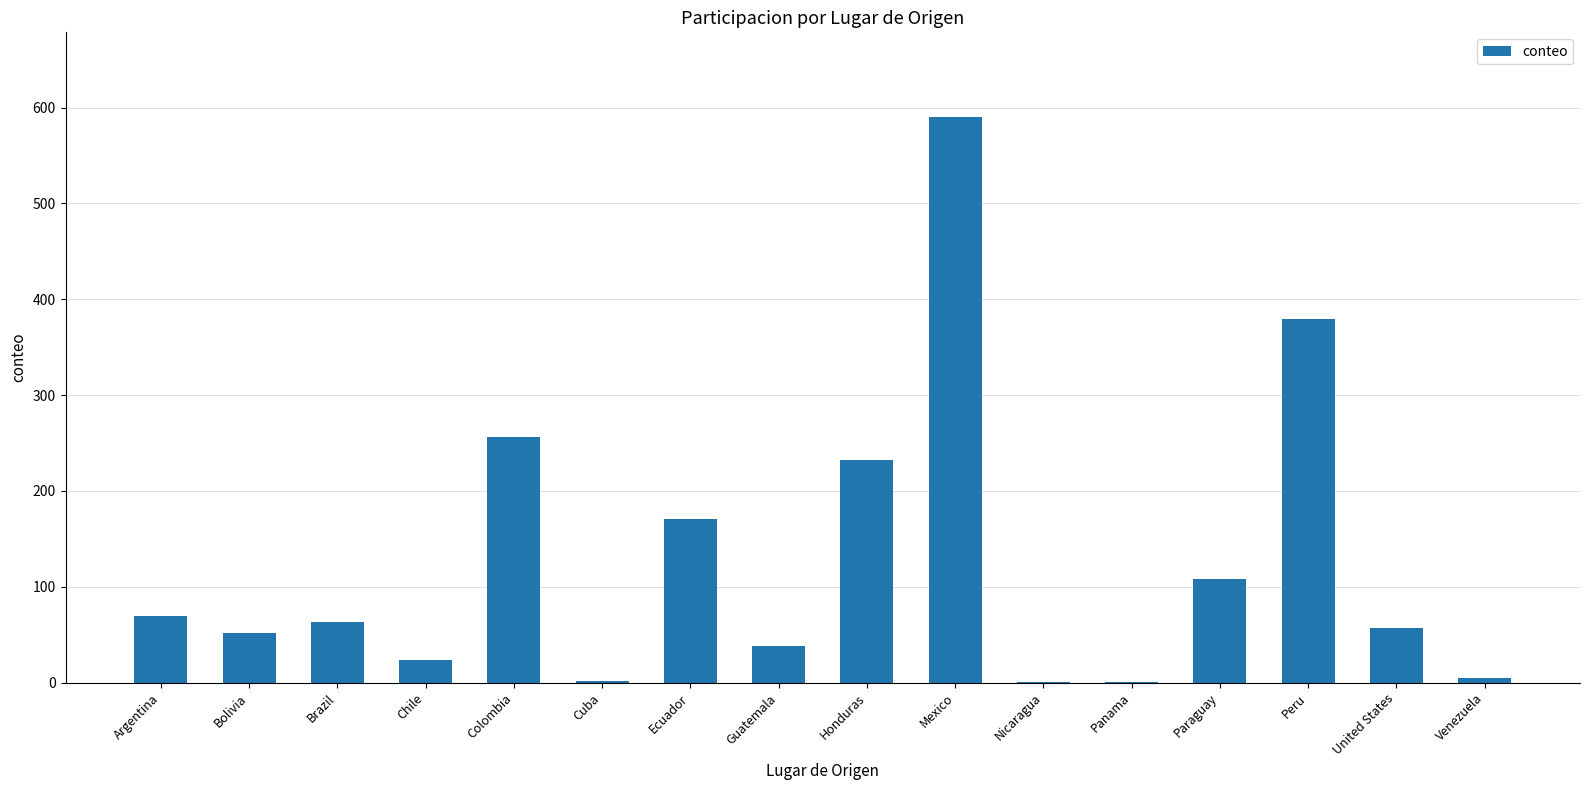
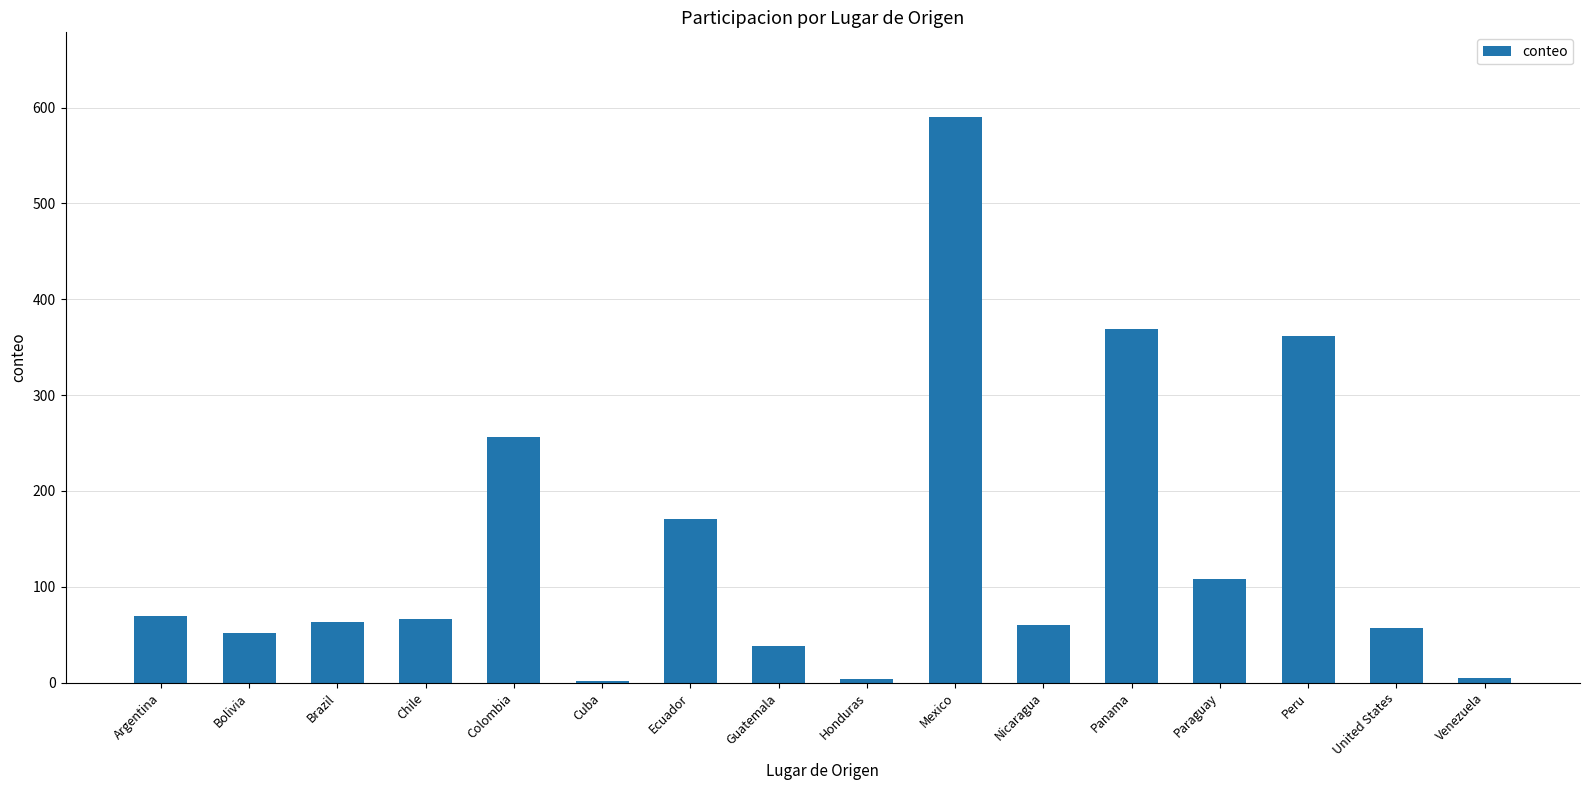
Chile: 20 -> 70
Honduras: 230 -> 0
Nicaragua: 0 -> 60
Panama: 0 -> 370
Peru: 380 -> 360
